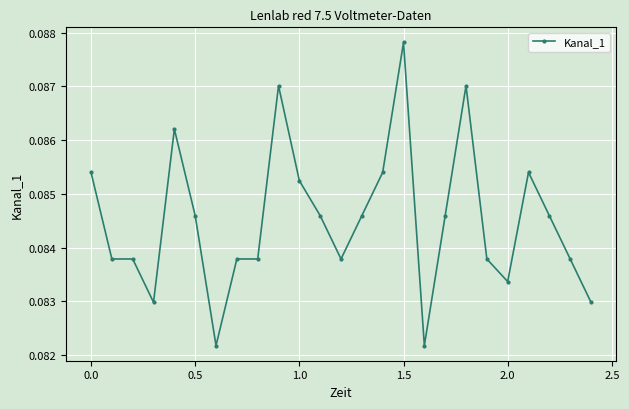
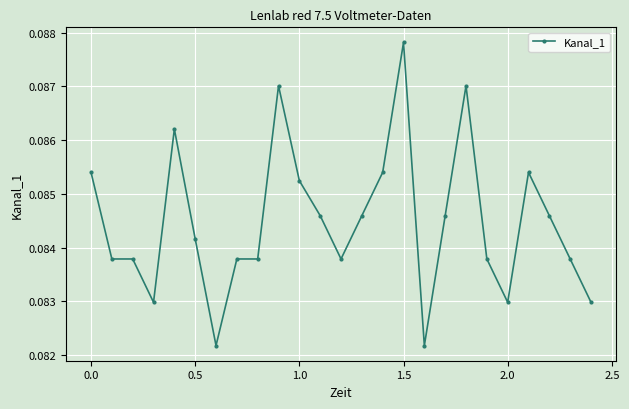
0.5: 0.0846 -> 0.0842
2.0: 0.0834 -> 0.0830
